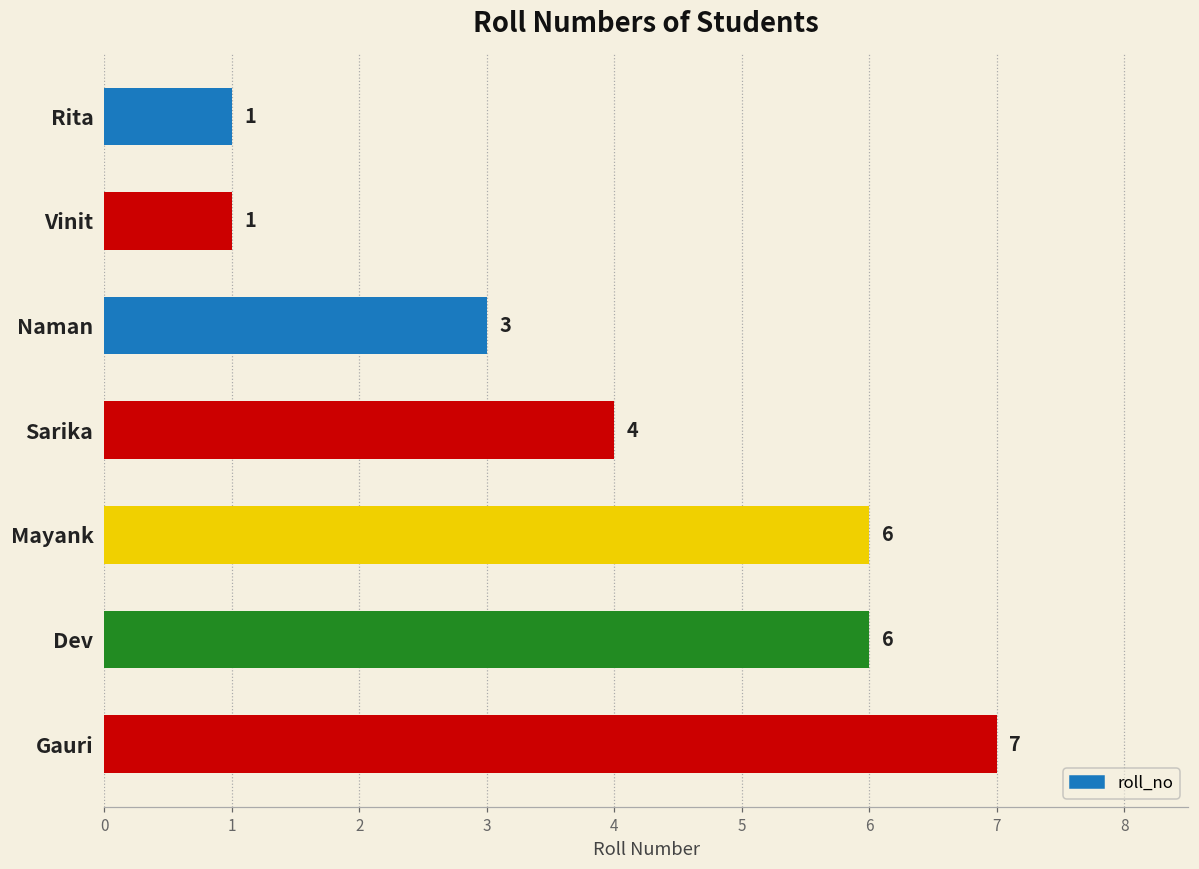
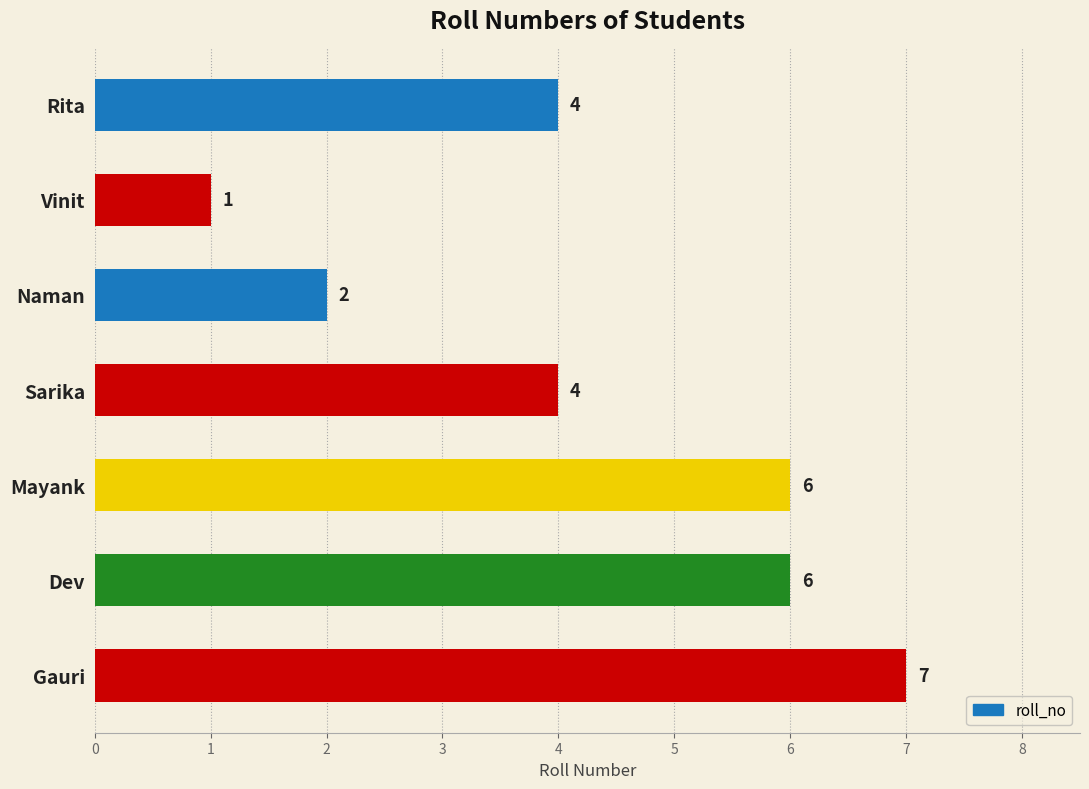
Rita: 1 -> 4
Naman: 3 -> 2
